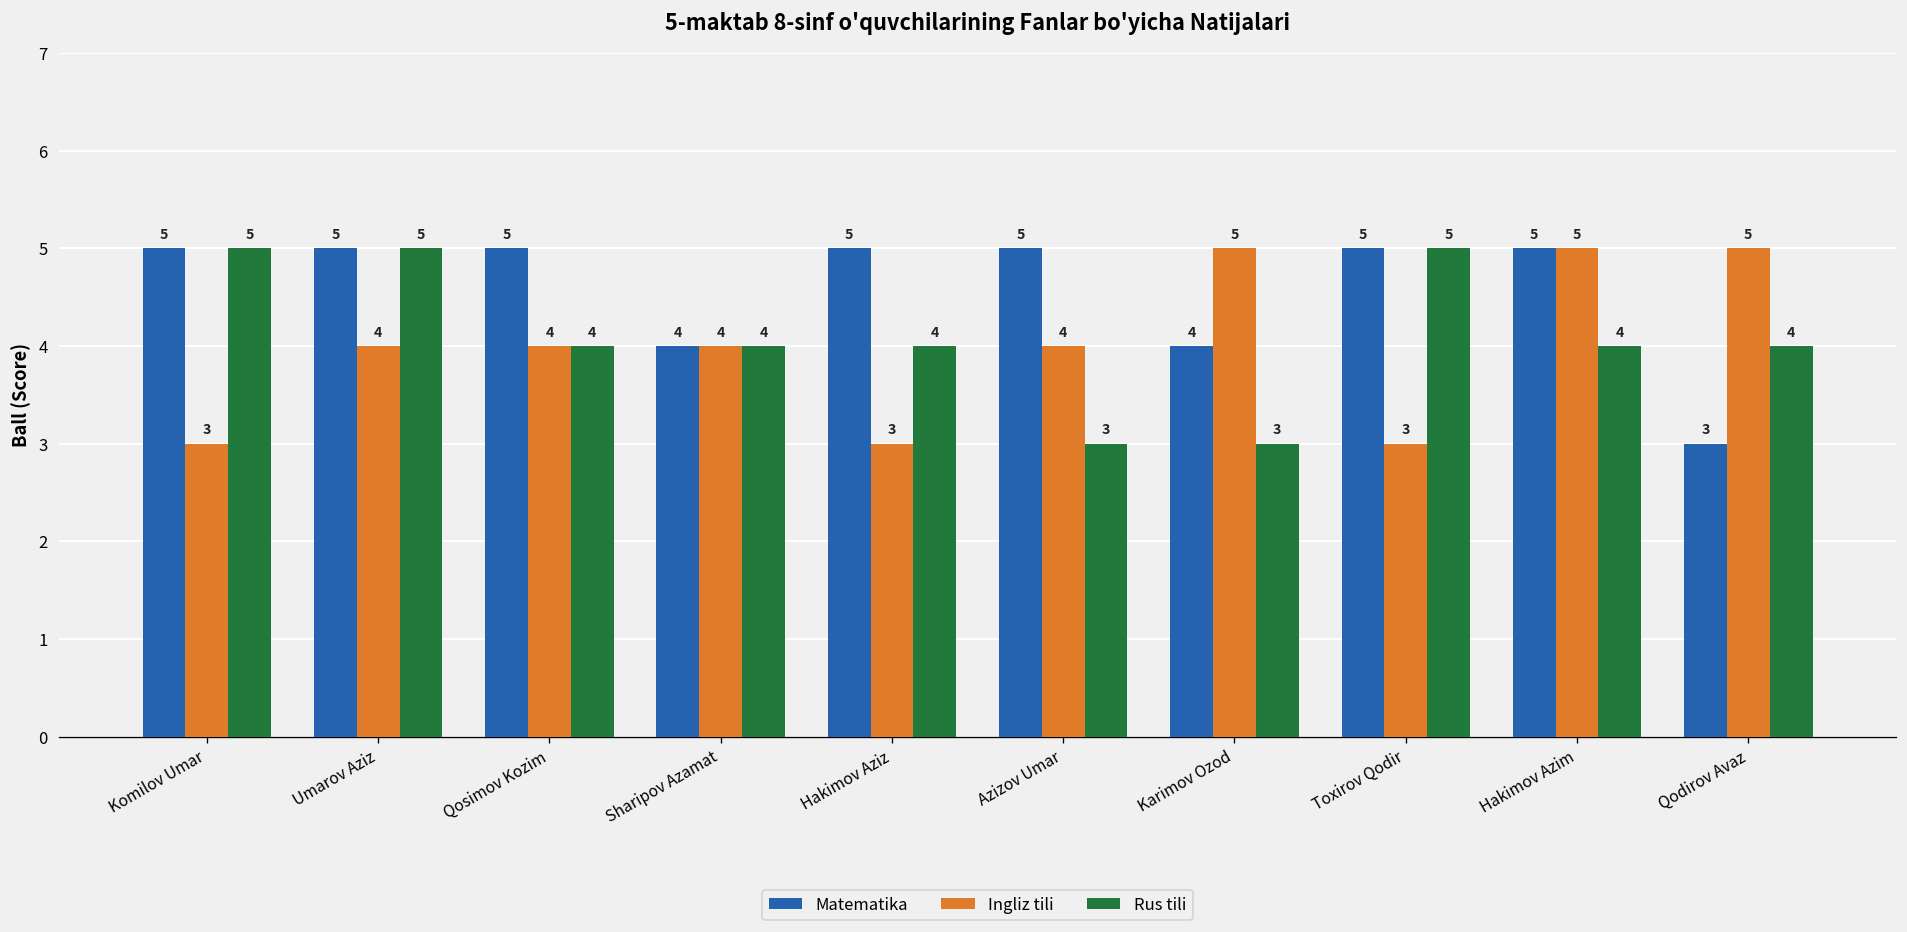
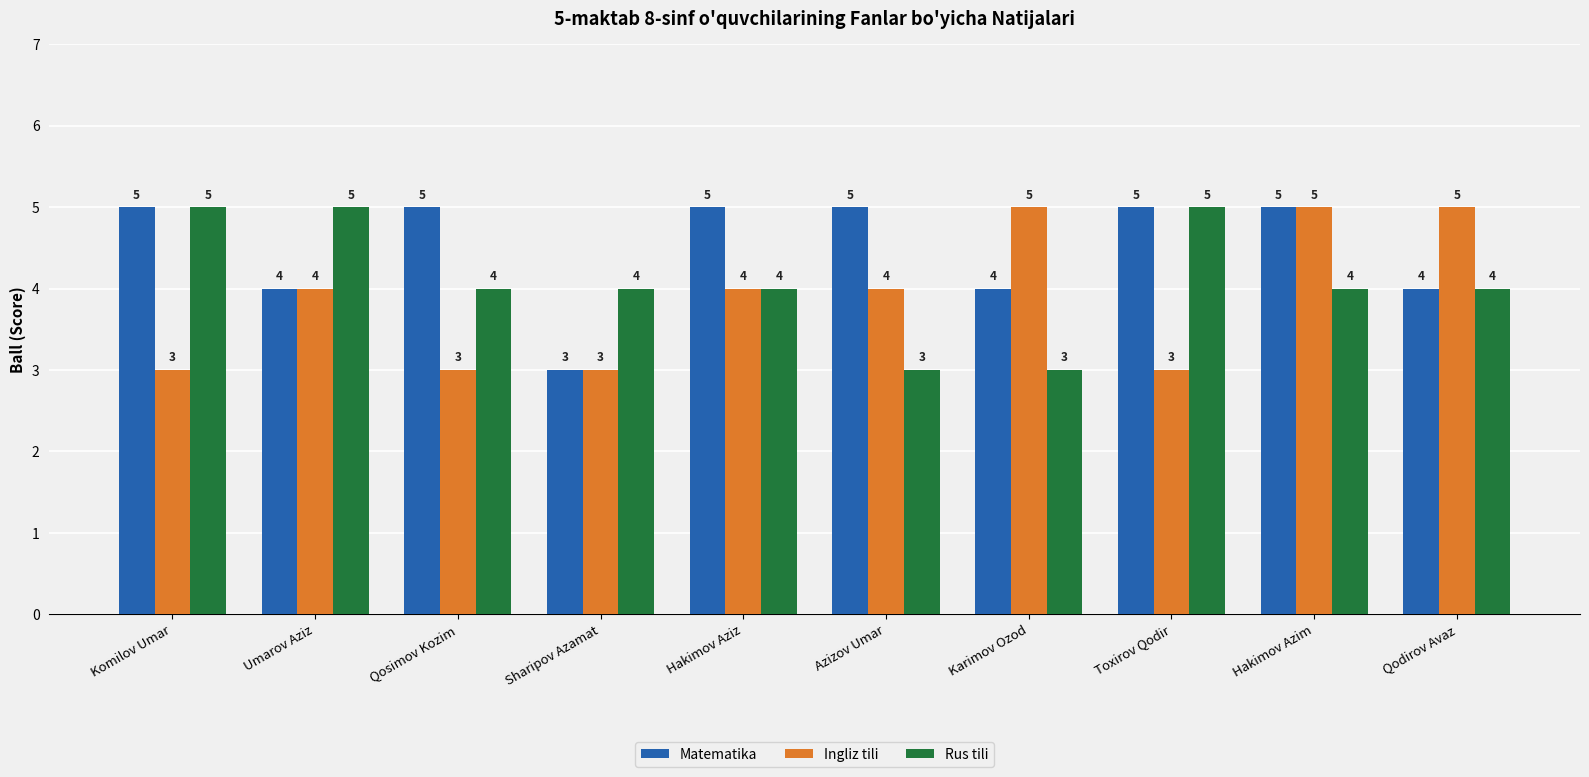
Matematika, Umarov Aziz: 5 -> 4
Ingliz tili, Qosimov Kozim: 4 -> 3
Matematika, Sharipov Azamat: 4 -> 3
Ingliz tili, Sharipov Azamat: 4 -> 3
Ingliz tili, Hakimov Aziz: 3 -> 4
Matematika, Qodirov Avaz: 3 -> 4
